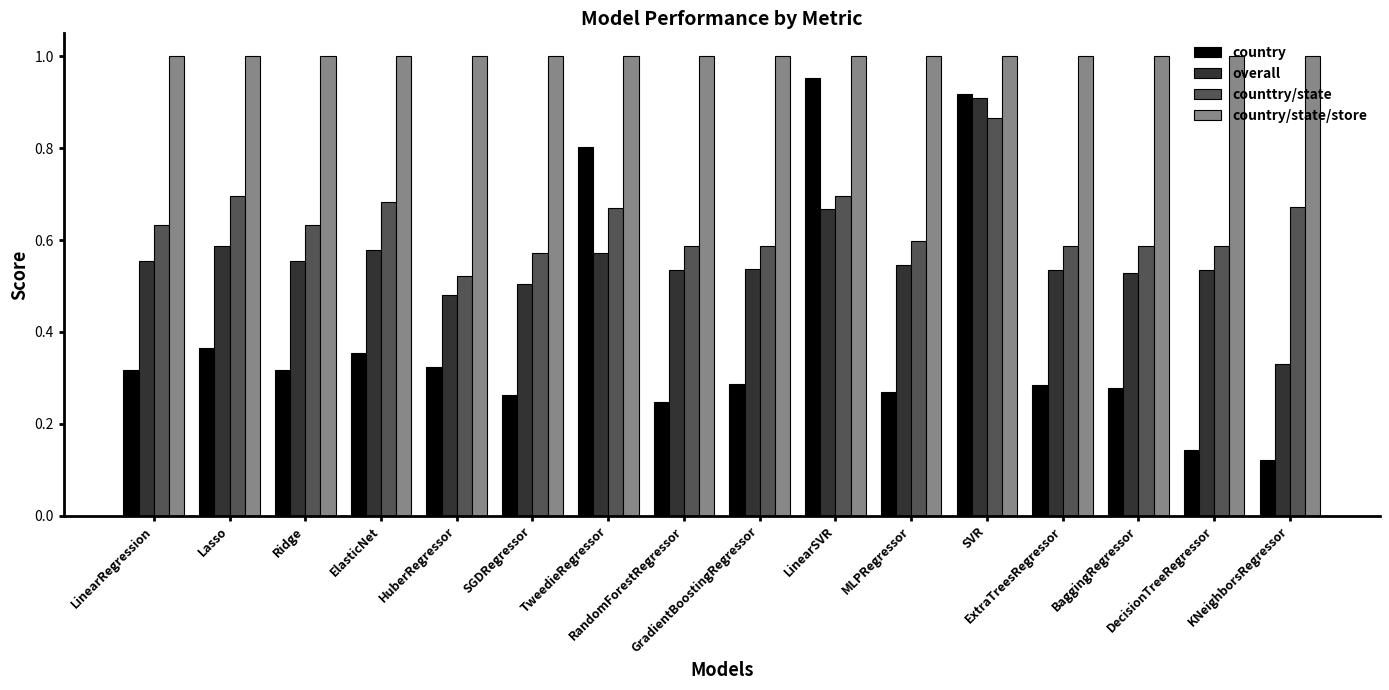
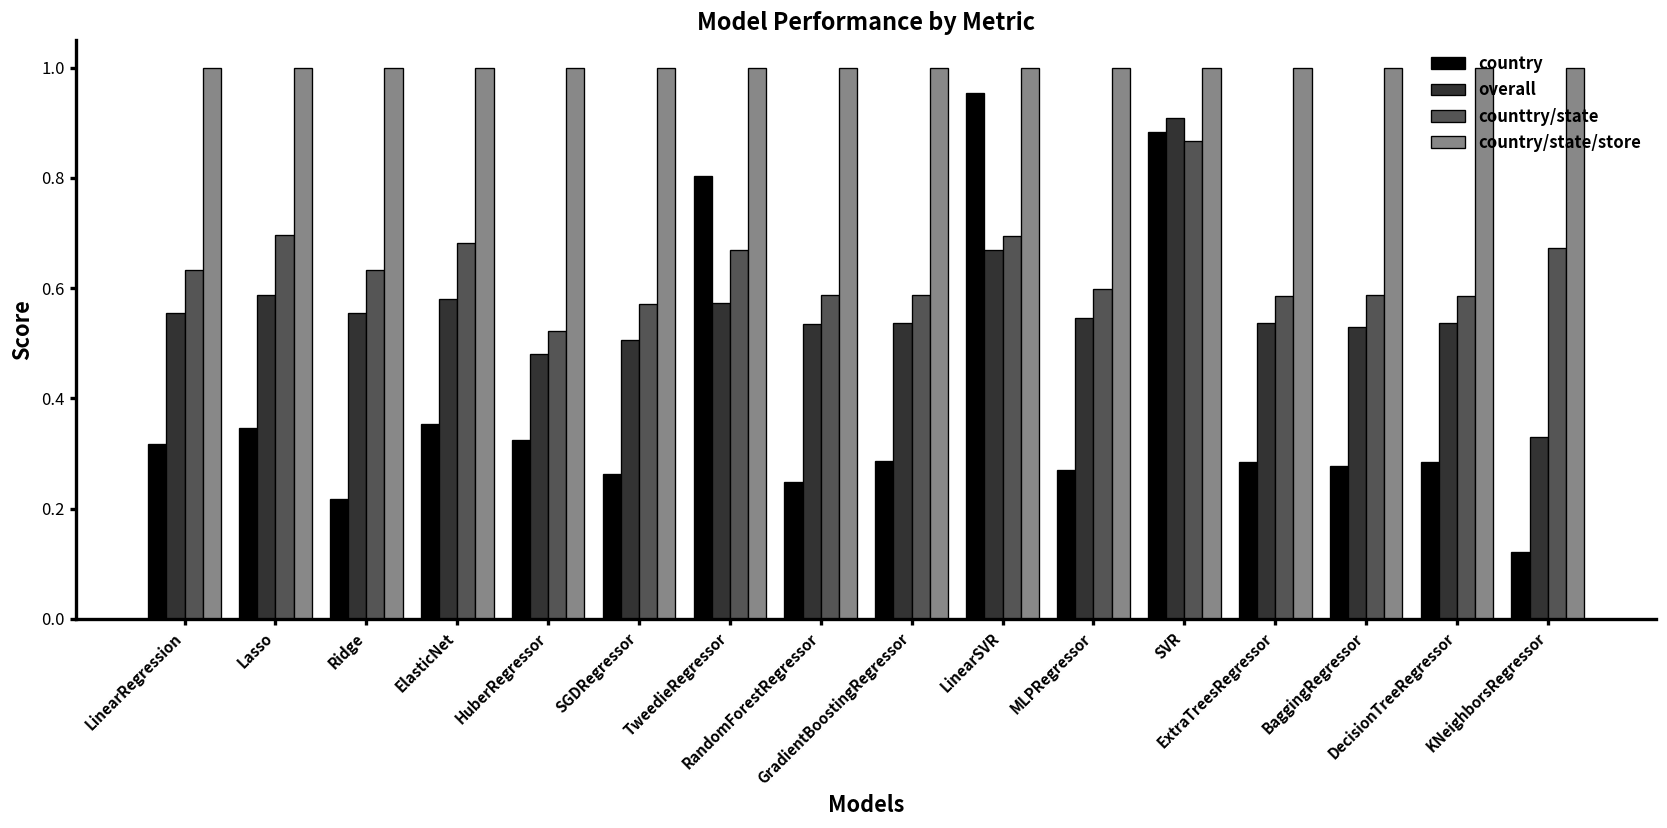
country, Lasso: 0.36 -> 0.35
country, Ridge: 0.32 -> 0.22
country, SVR: 0.92 -> 0.88
country, DecisionTreeRegressor: 0.14 -> 0.29
